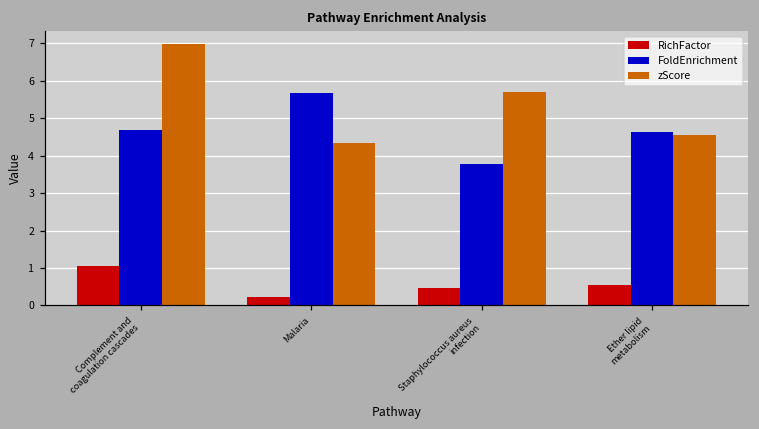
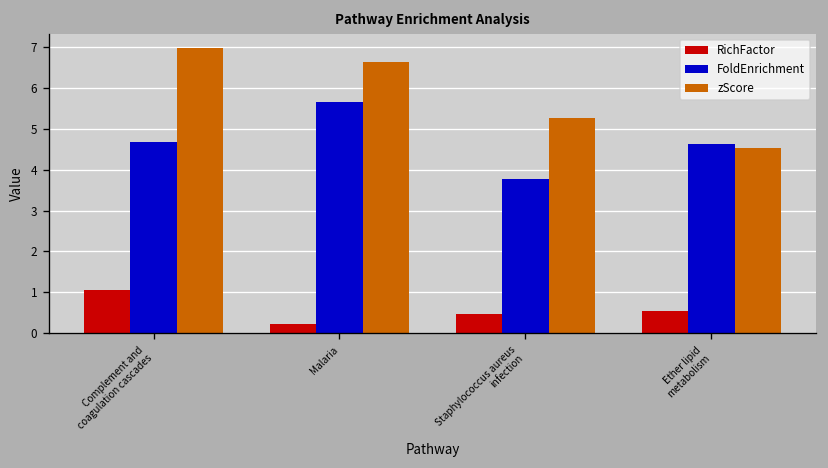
zScore, Malaria: 4.3 -> 6.6
zScore, Staphylococcus aureus infection: 5.7 -> 5.3
